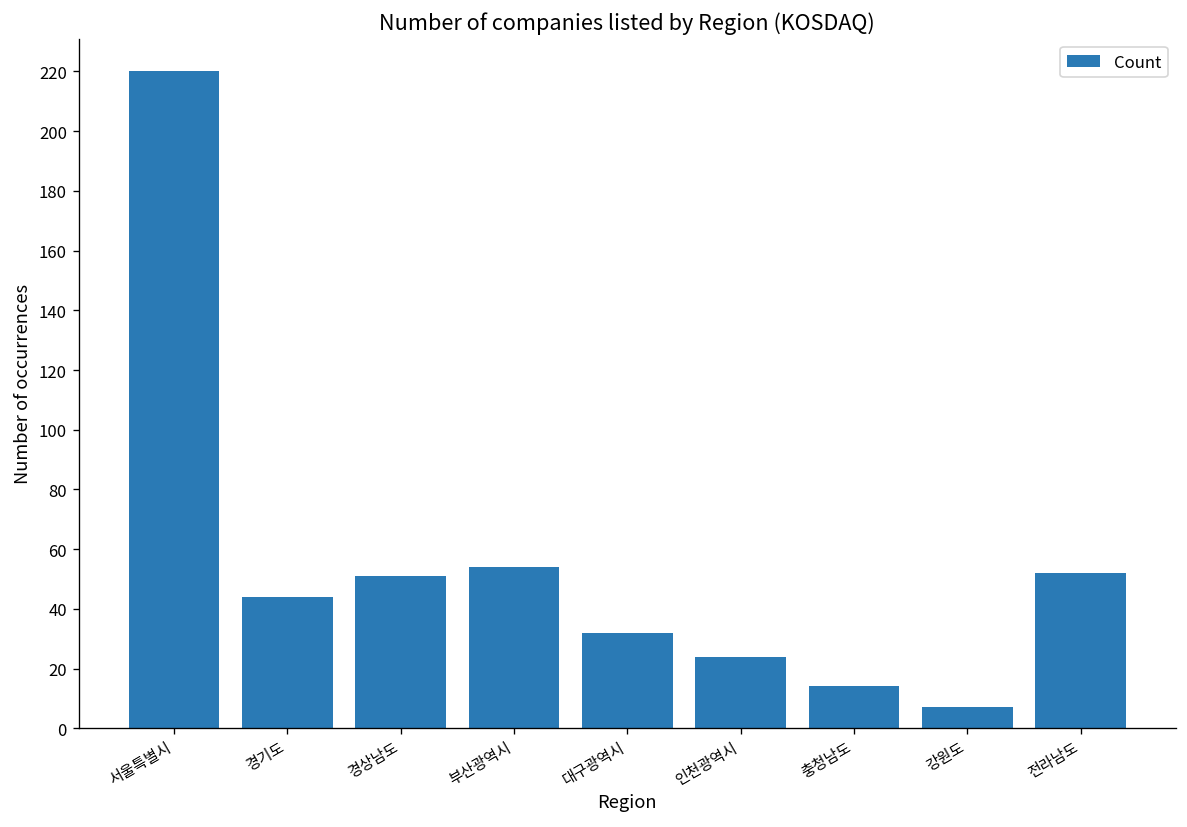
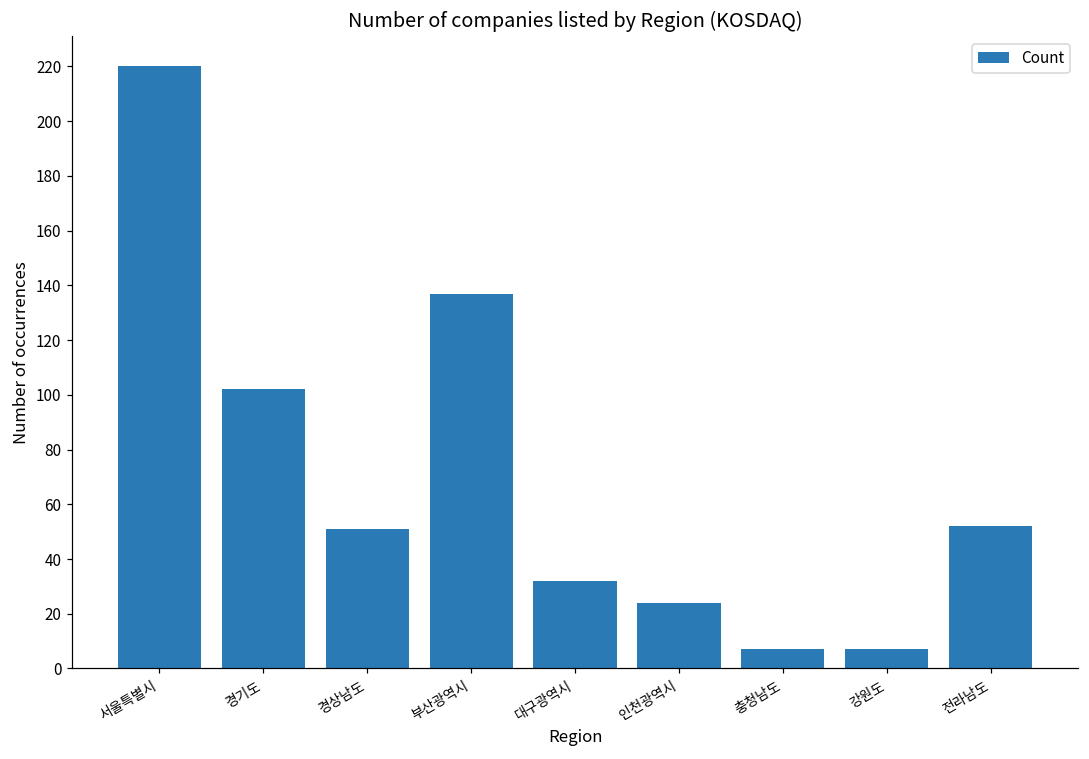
경기도: 44 -> 102
부산광역시: 54 -> 137
충청남도: 14 -> 7
